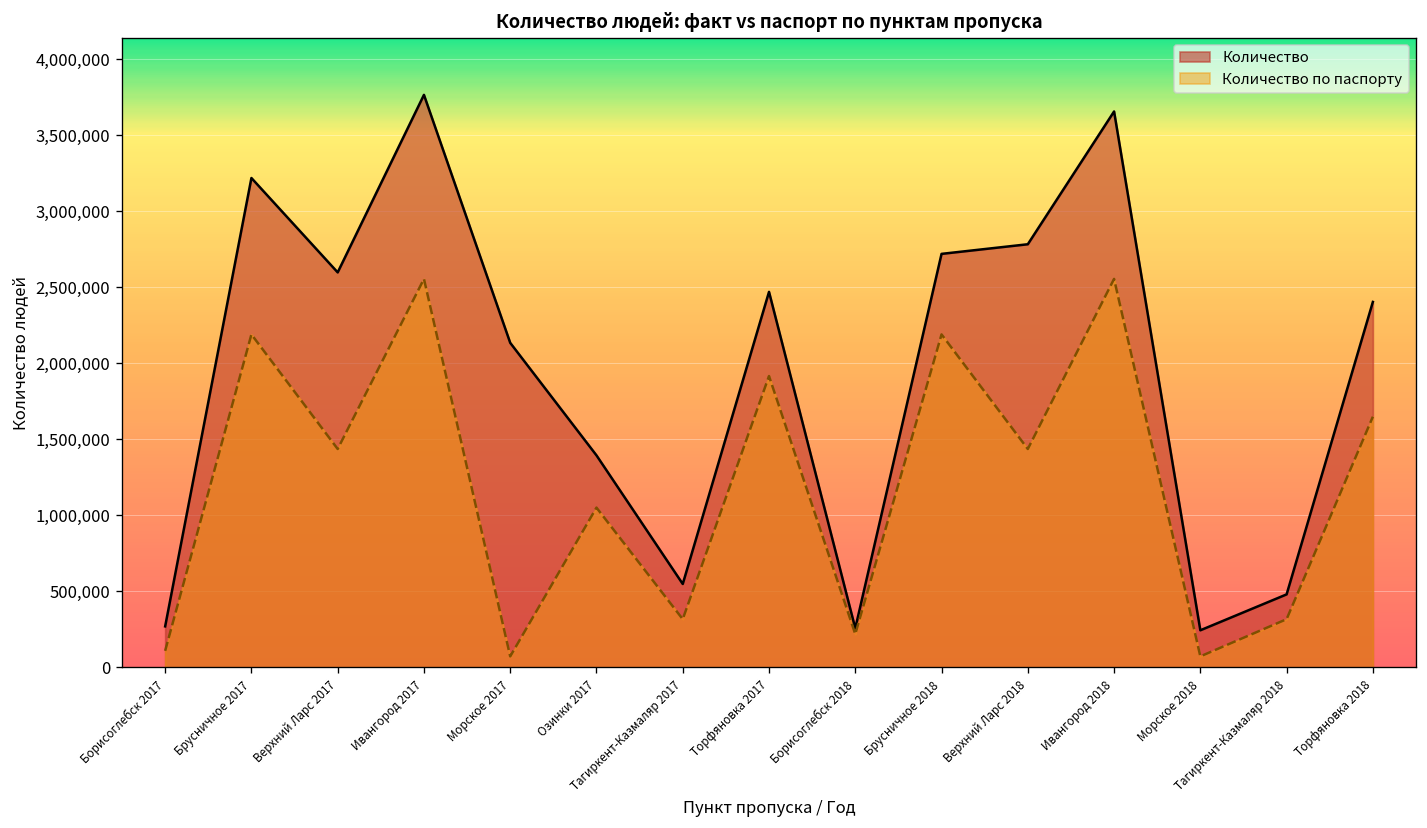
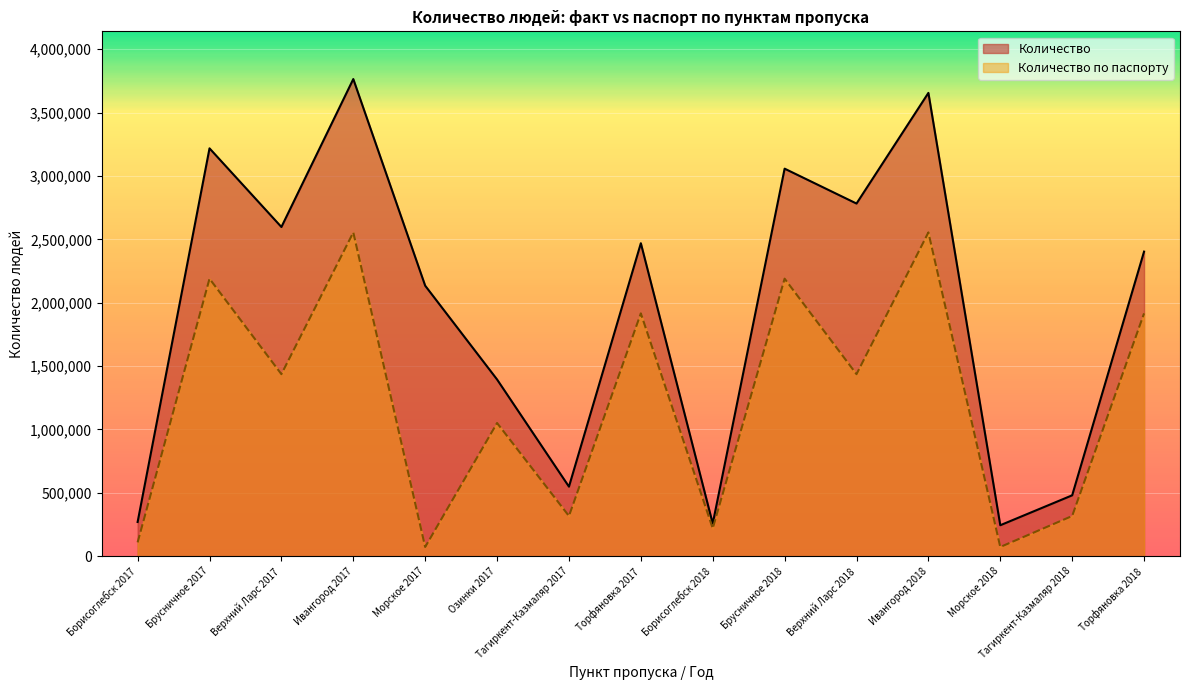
Количество, Брусничное 2018: 2,720,000 -> 3,060,000
Количество по паспорту, Торфяновка 2018: 1,650,000 -> 1,920,000
